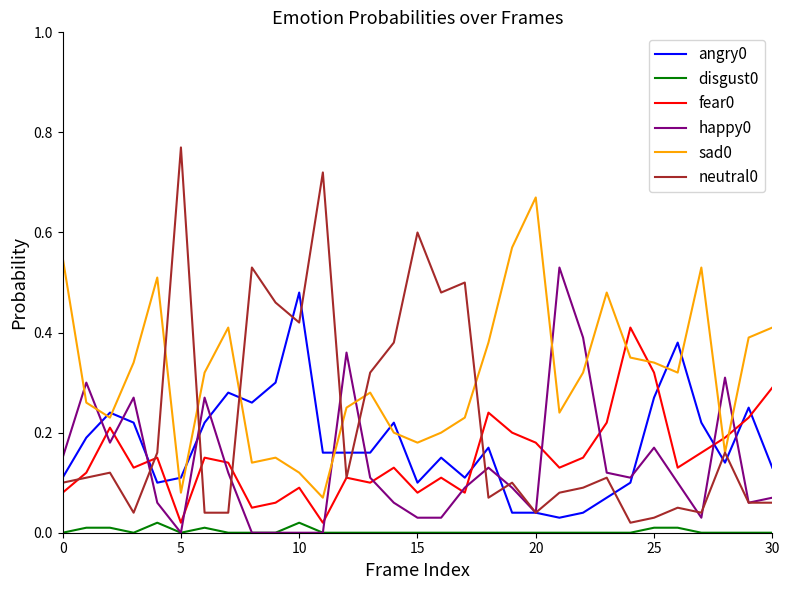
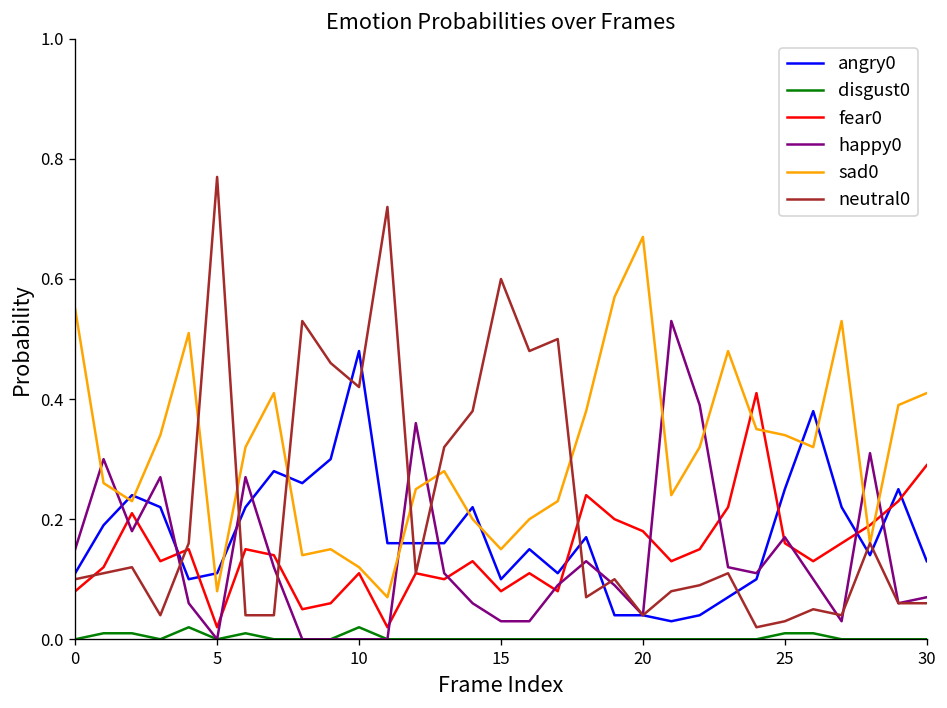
fear0, 10: 0.09 -> 0.11
sad0, 15: 0.18 -> 0.15
angry0, 25: 0.27 -> 0.25
fear0, 25: 0.32 -> 0.16
